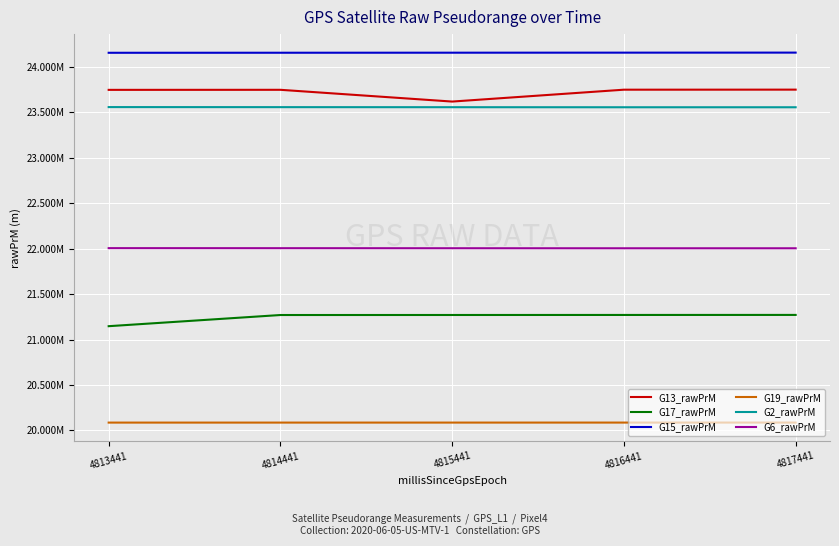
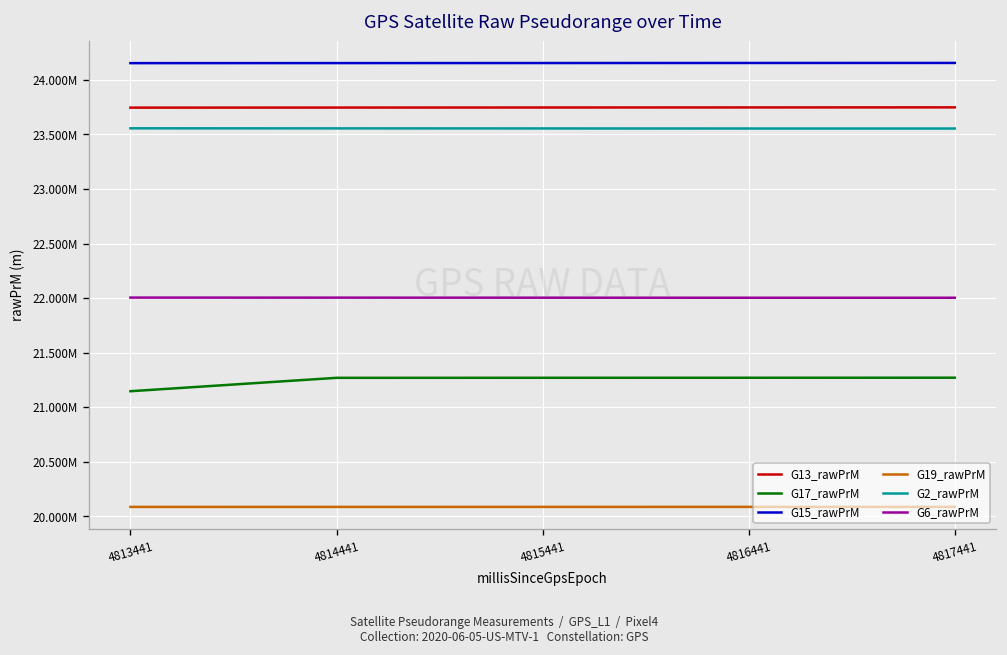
G13_rawPrM, 4815441: 23600000 -> 23700000
